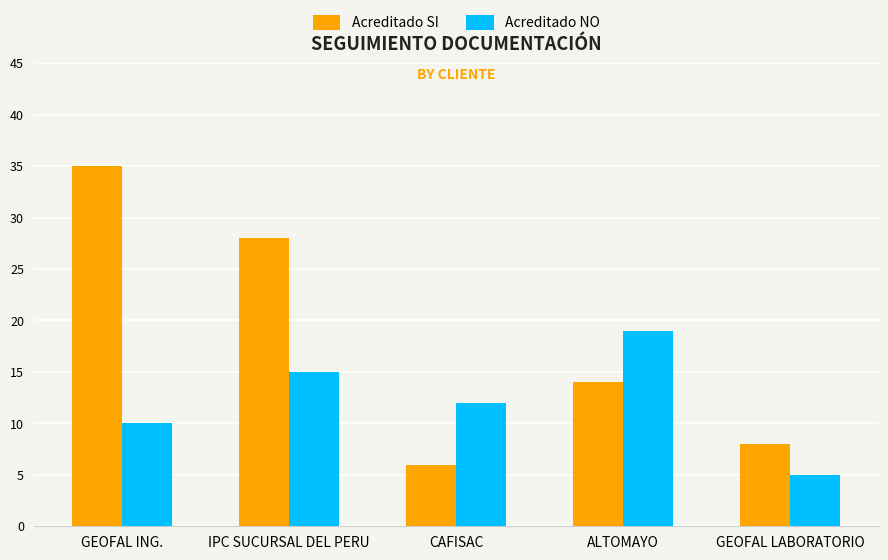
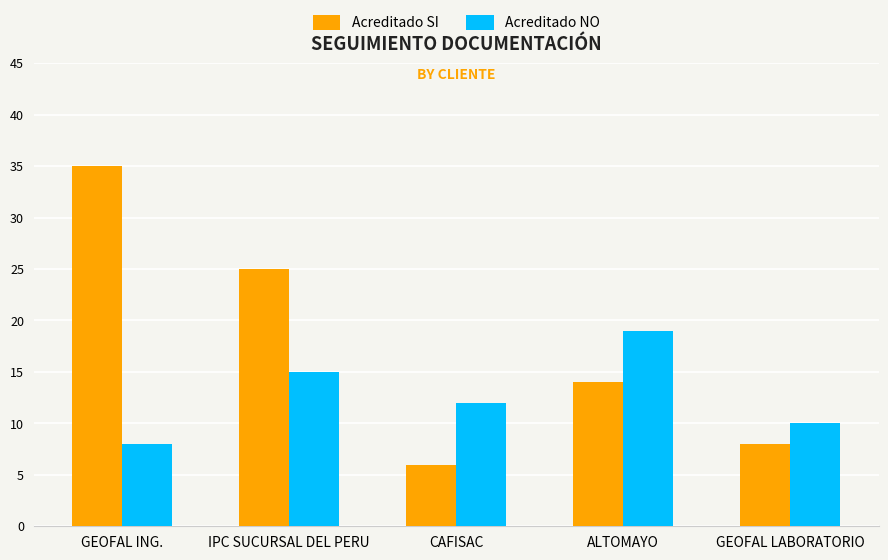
Acreditado NO, GEOFAL ING.: 10 -> 8
Acreditado SI, IPC SUCURSAL DEL PERU: 28 -> 25
Acreditado NO, GEOFAL LABORATORIO: 5 -> 10
